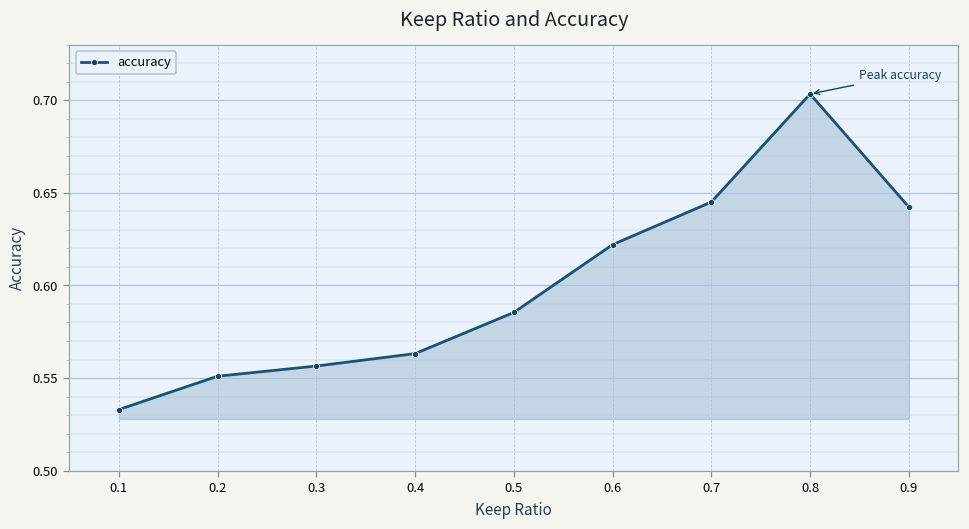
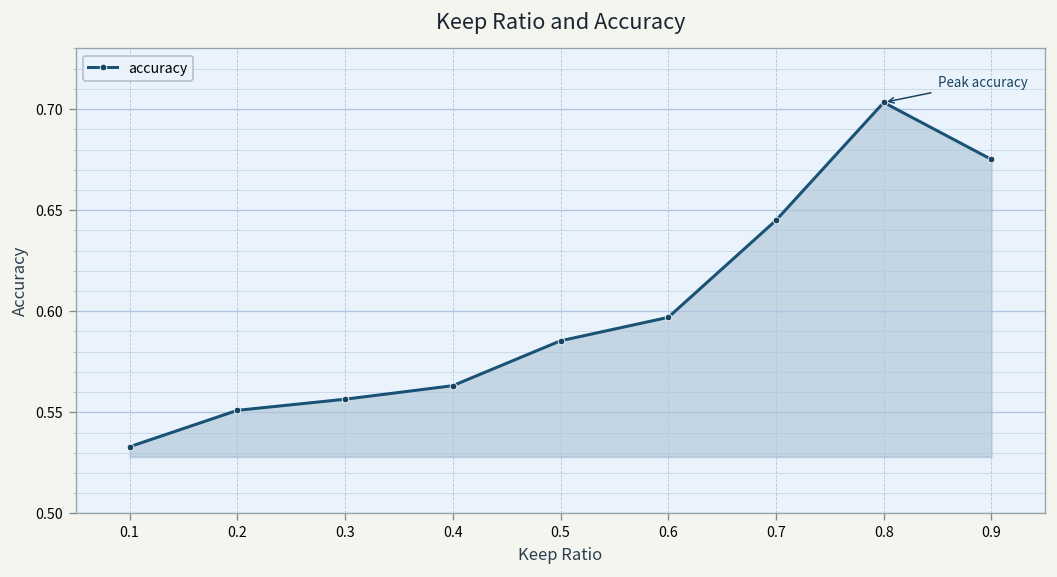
0.6: 0.622 -> 0.597
0.9: 0.642 -> 0.675
